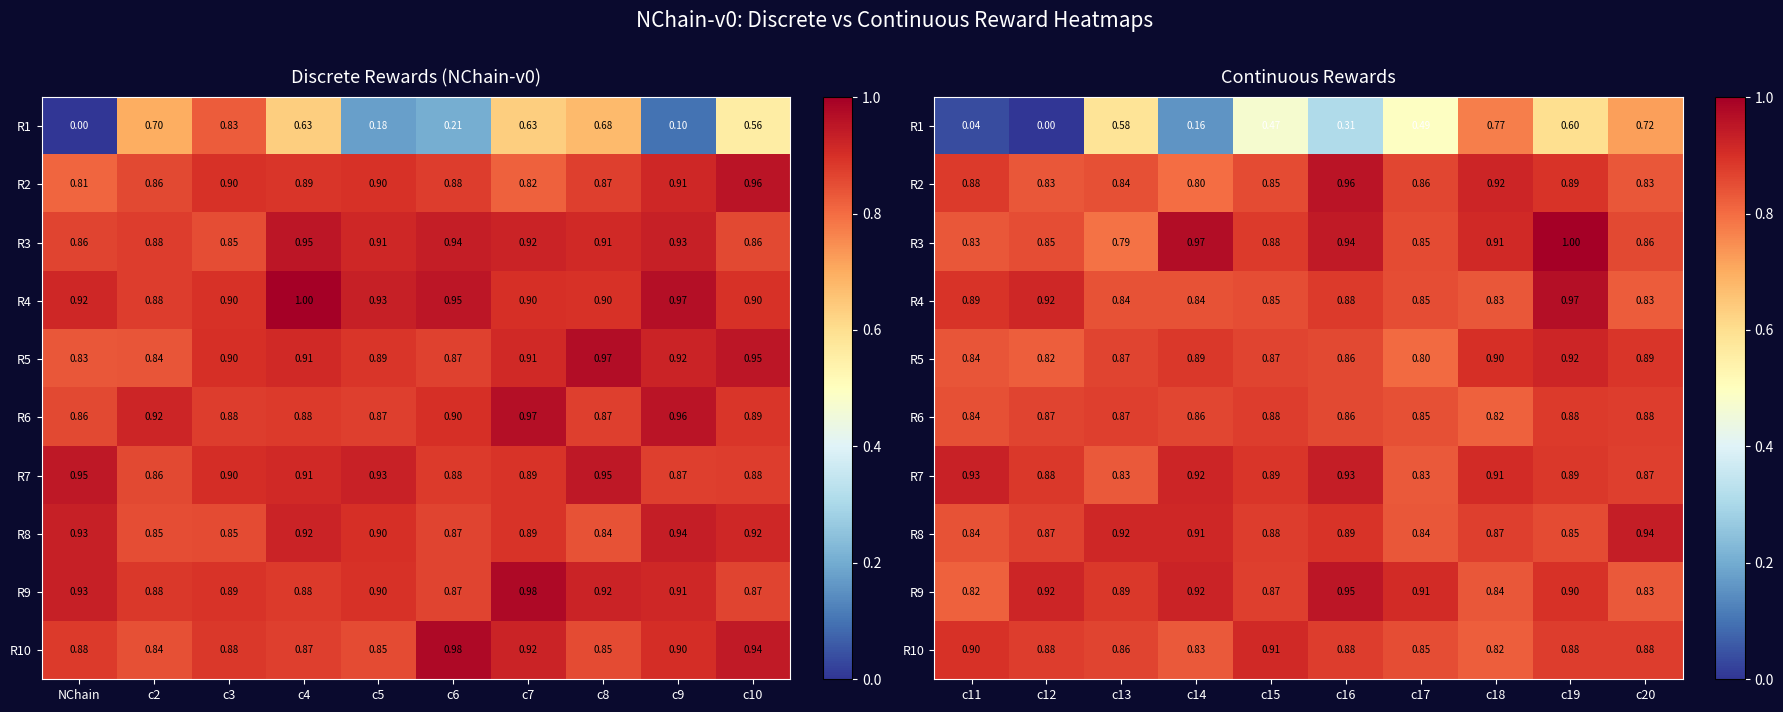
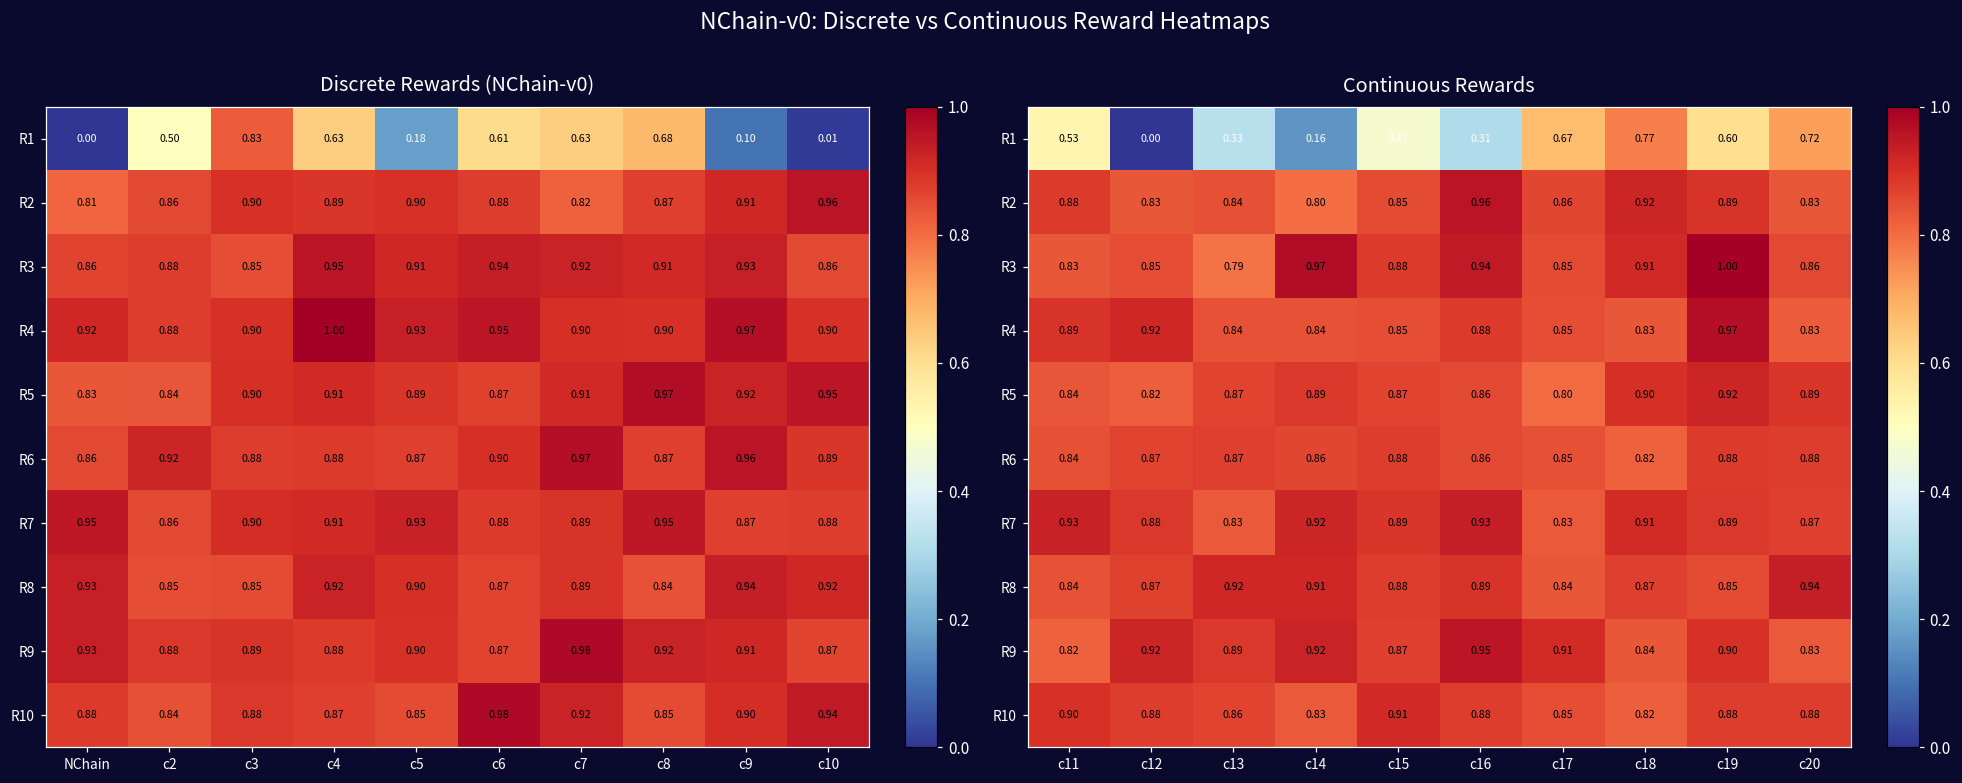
Discrete Rewards (NChain-v0), R1, c2: 0.70 -> 0.50
Discrete Rewards (NChain-v0), R1, c6: 0.21 -> 0.61
Discrete Rewards (NChain-v0), R1, c10: 0.56 -> 0.01
Continuous Rewards, R1, c11: 0.04 -> 0.53
Continuous Rewards, R1, c13: 0.58 -> 0.33
Continuous Rewards, R1, c17: 0.49 -> 0.67
